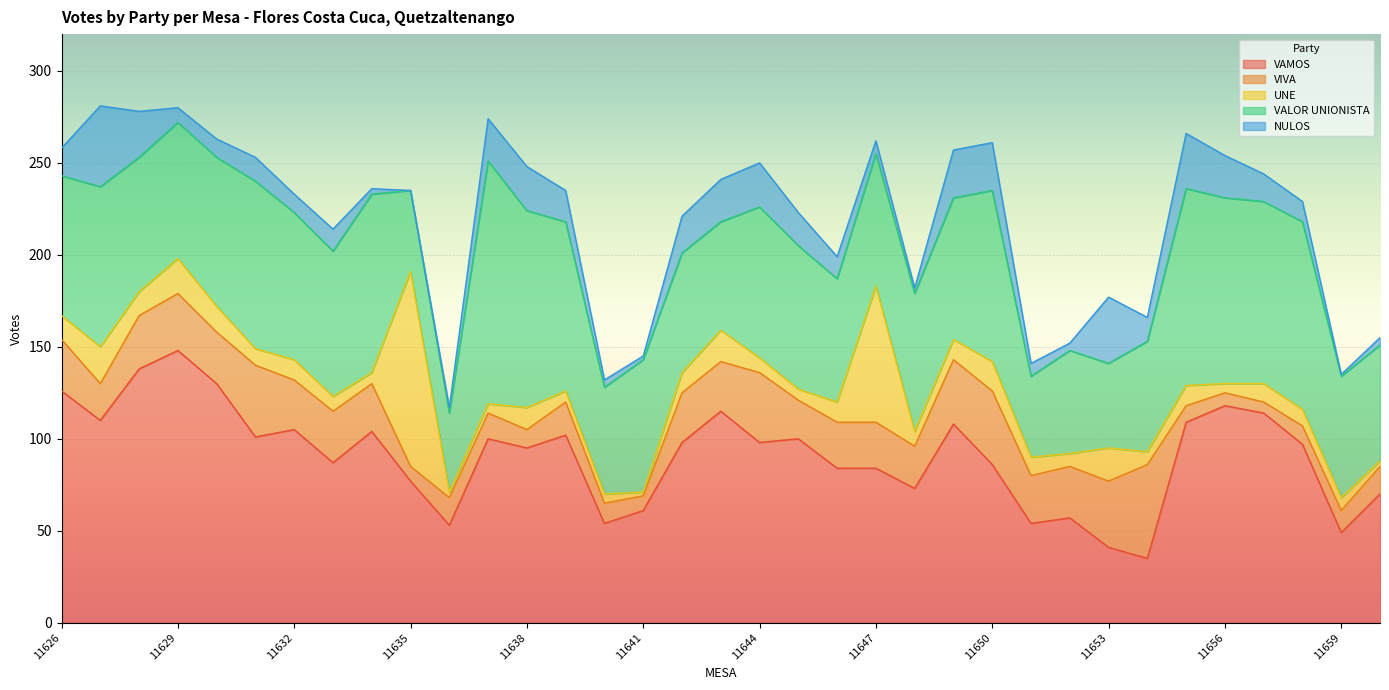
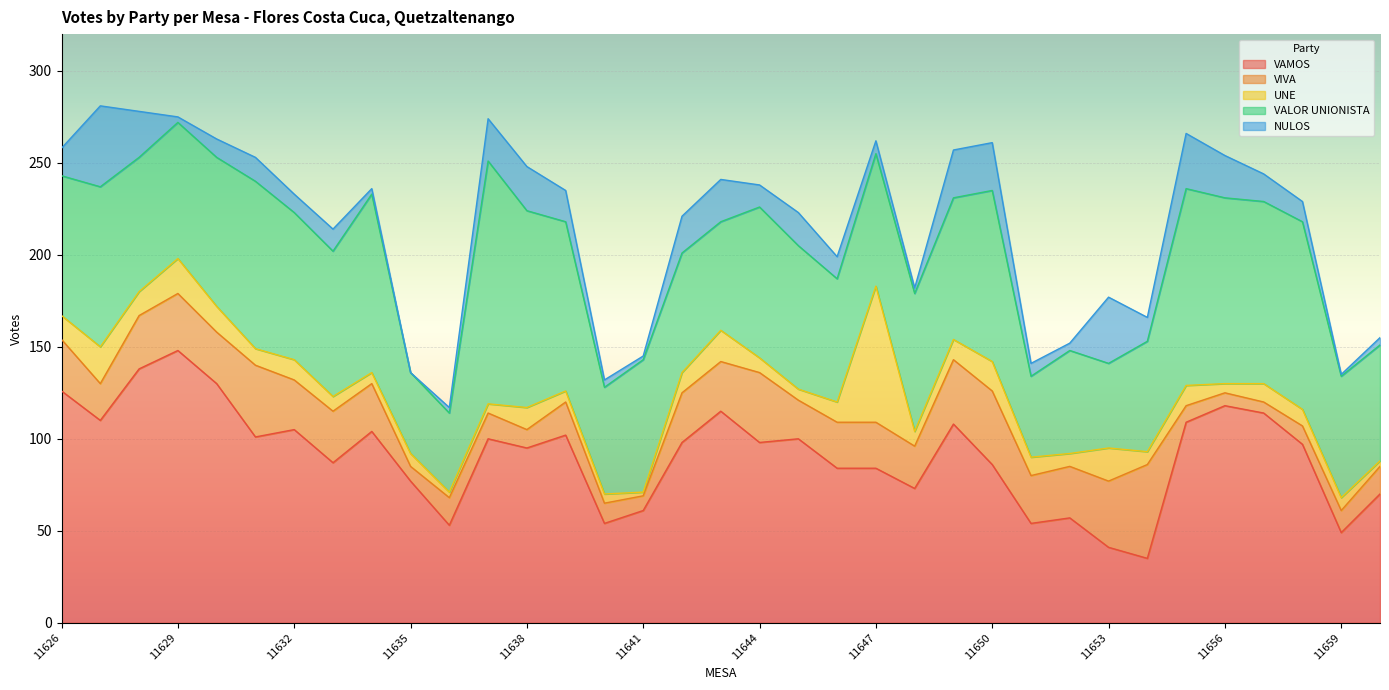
NULOS, 11629: 8 -> 3
UNE, 11635: 106 -> 7
NULOS, 11644: 24 -> 12
